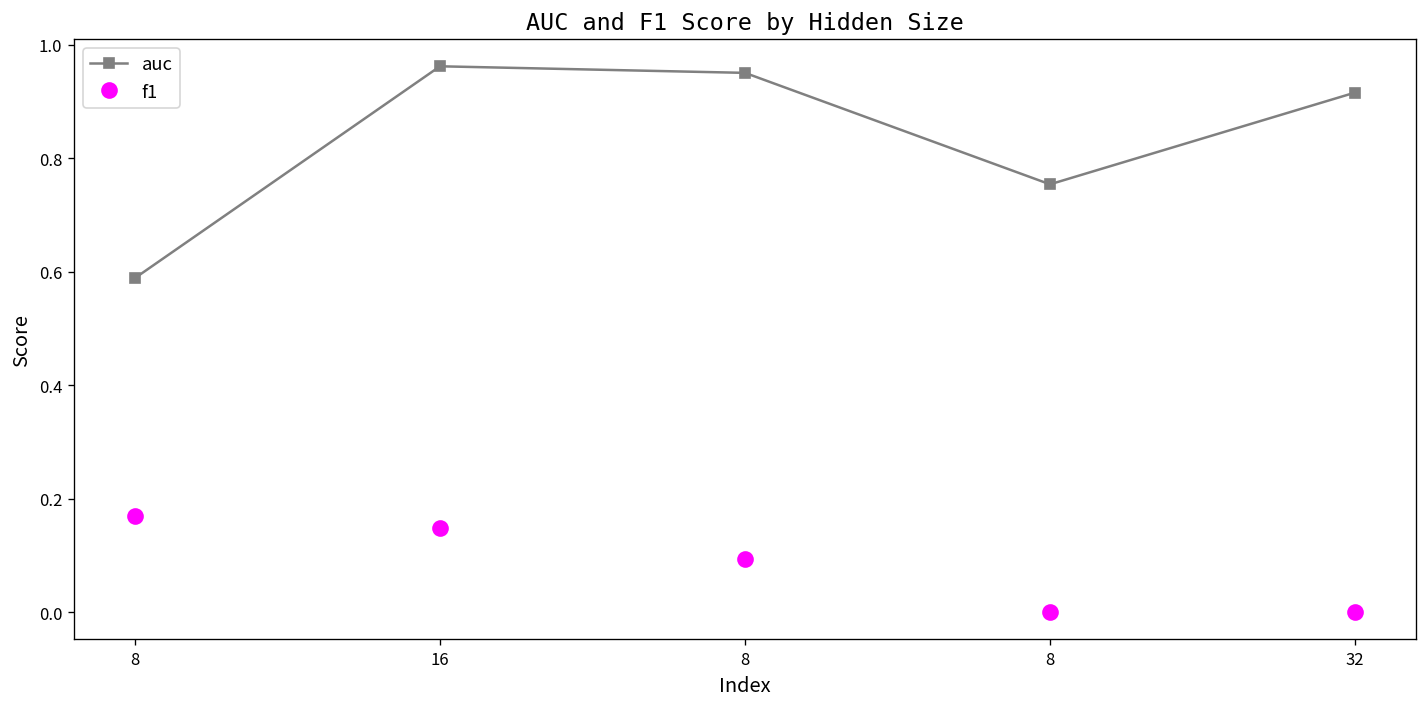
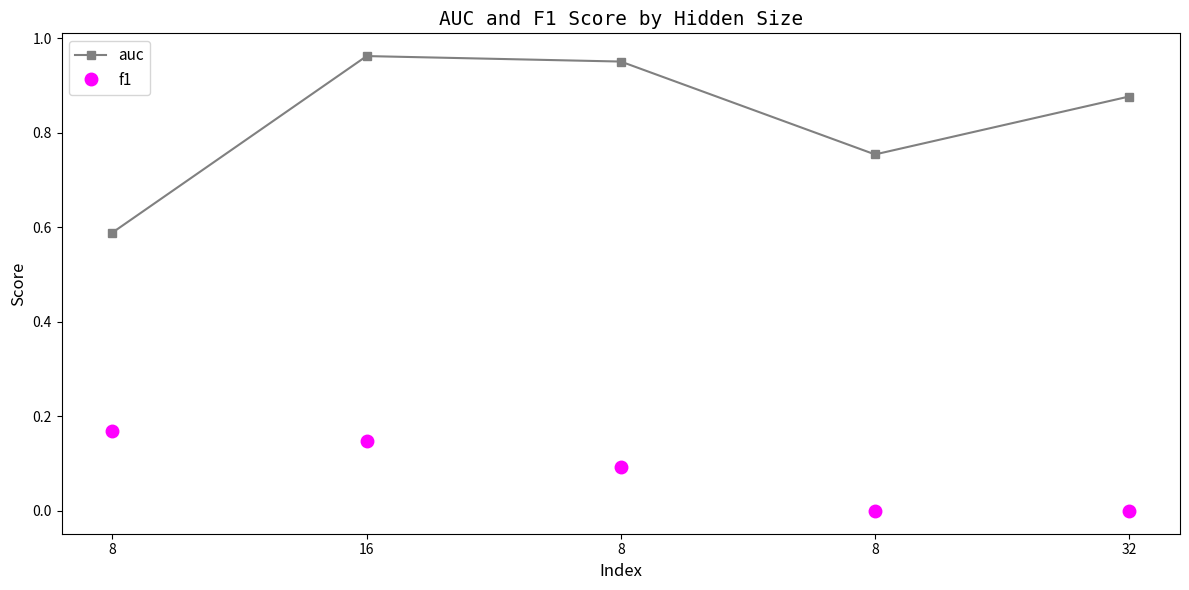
auc, 32: 0.92 -> 0.88
